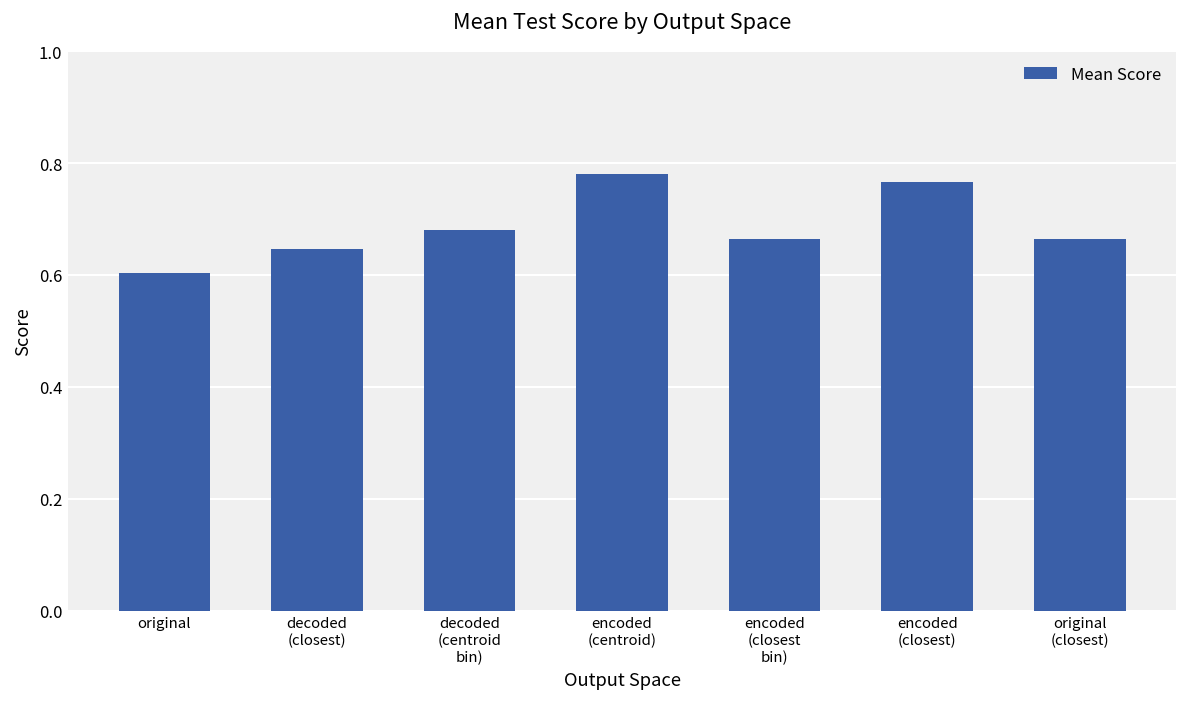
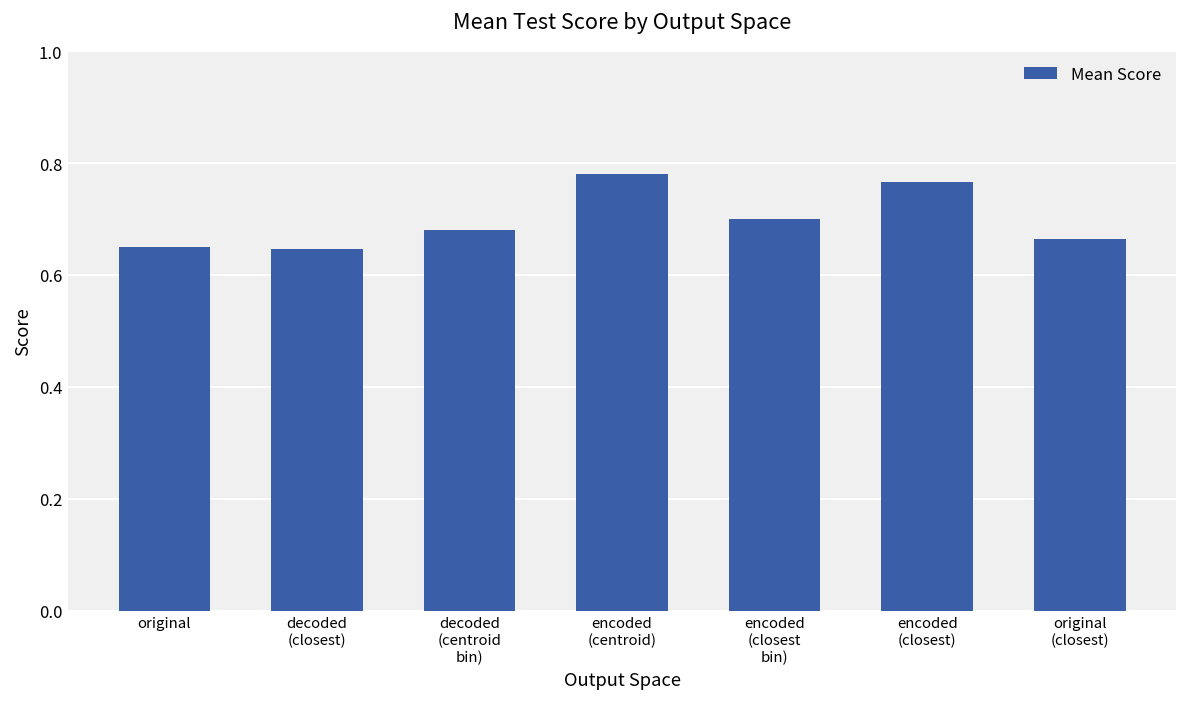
original: 0.60 -> 0.65
encoded (closest bin): 0.66 -> 0.70
